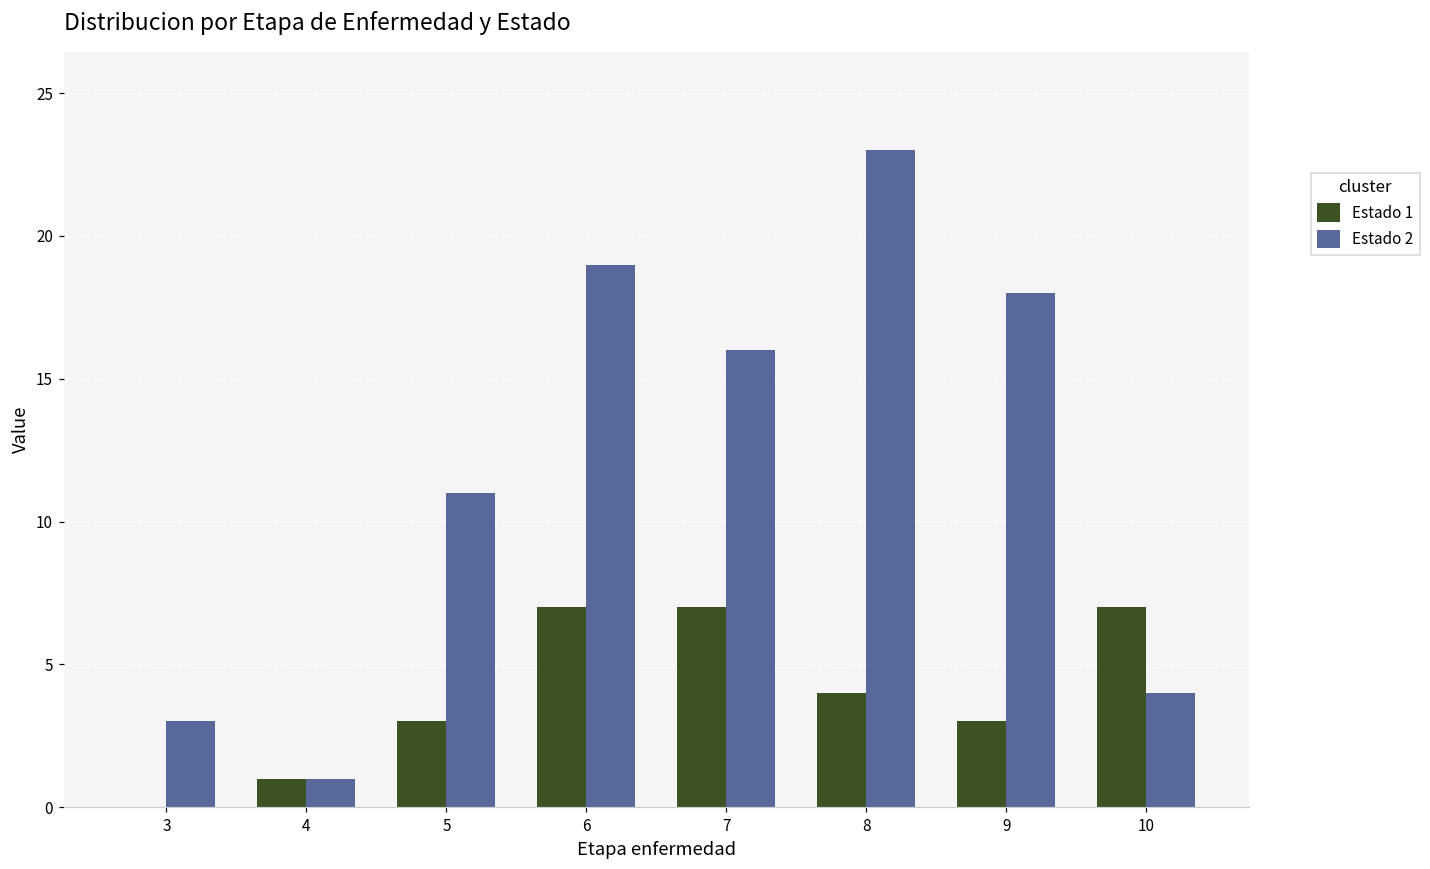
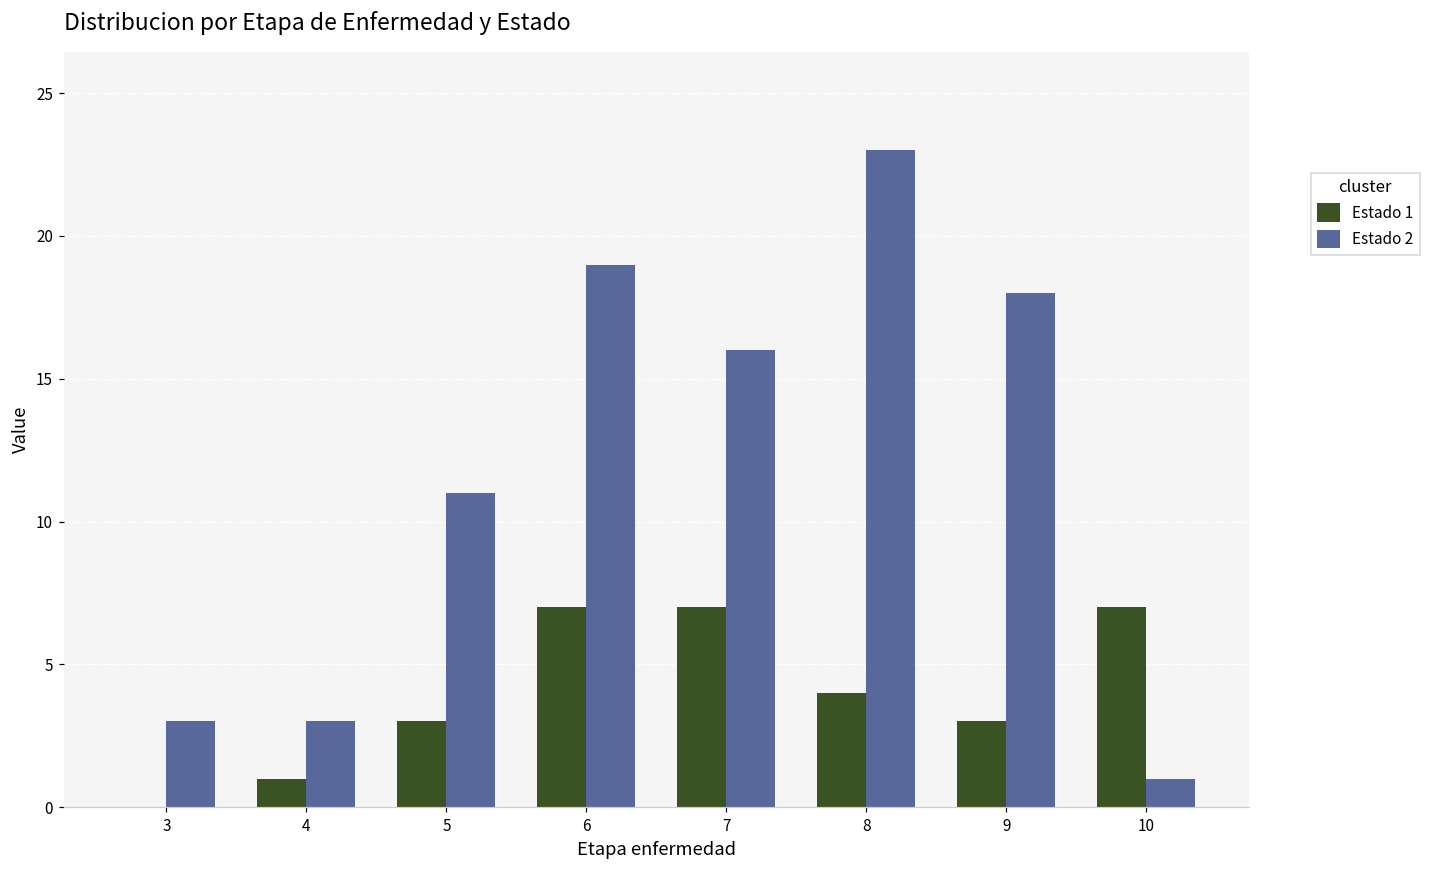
Estado 2, 4: 1 -> 3
Estado 2, 10: 4 -> 1
